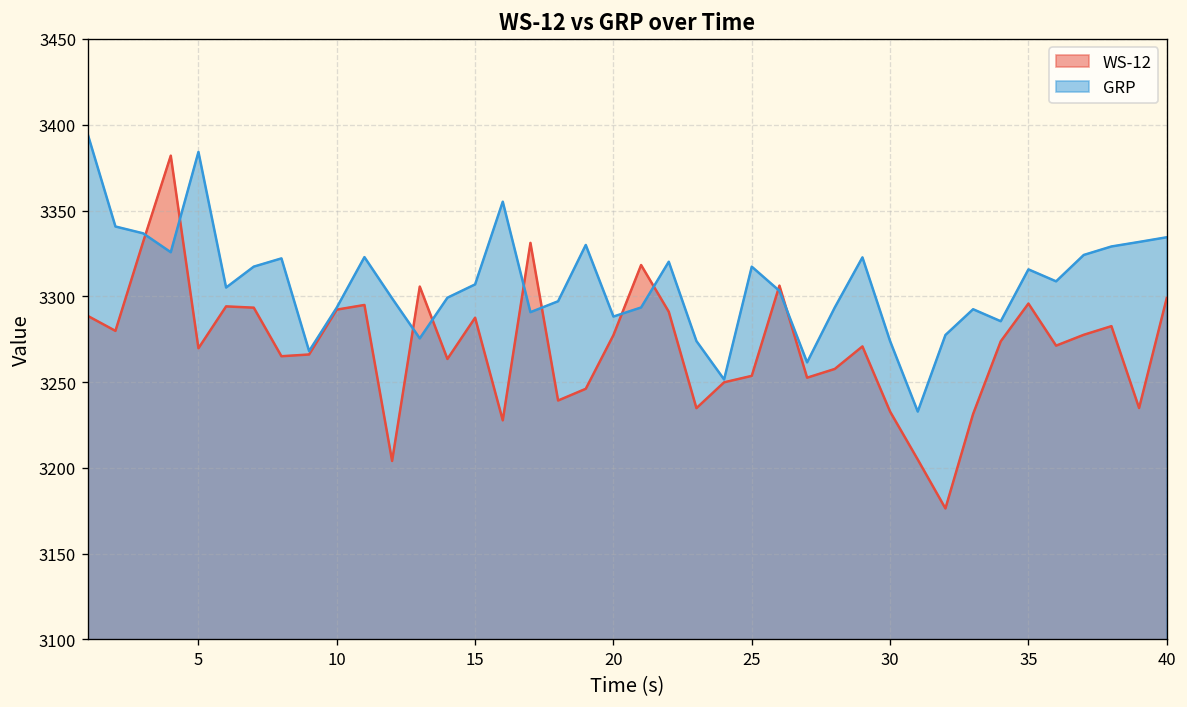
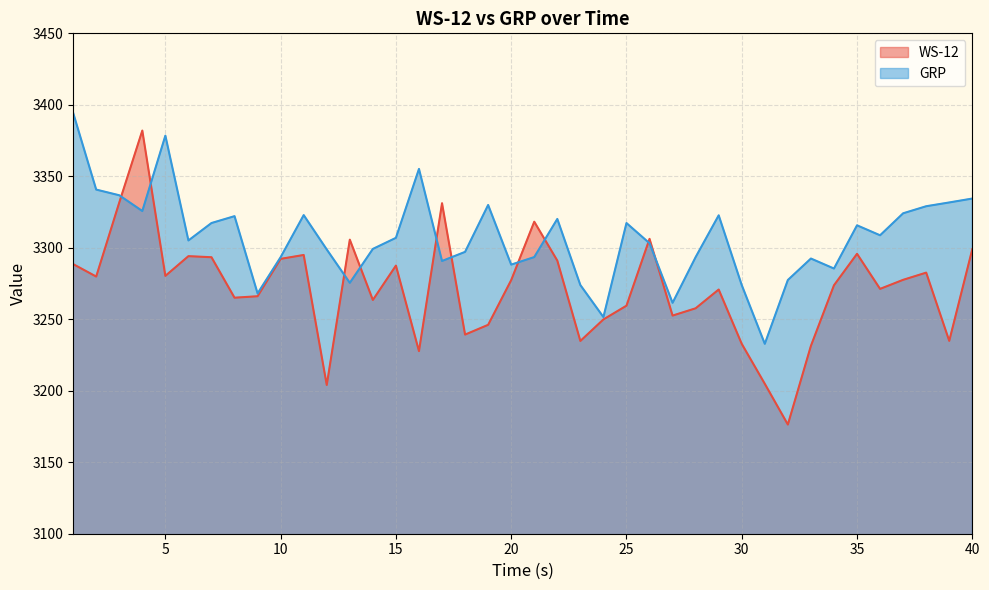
WS-12, 5: 3270 -> 3280
GRP, 5: 3384 -> 3378
WS-12, 25: 3254 -> 3259
